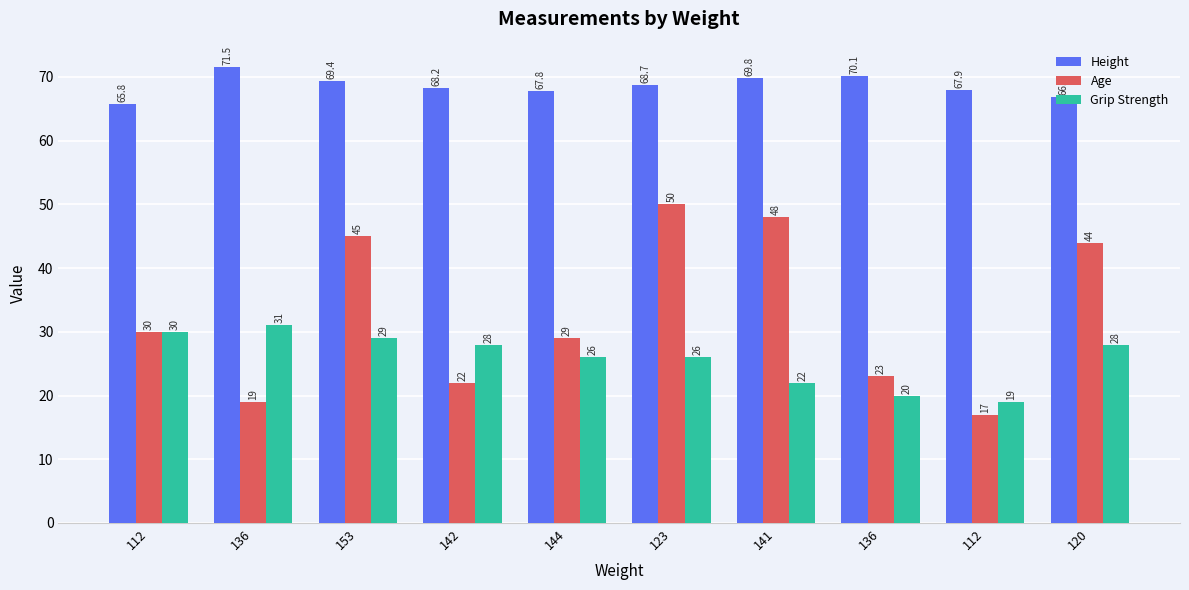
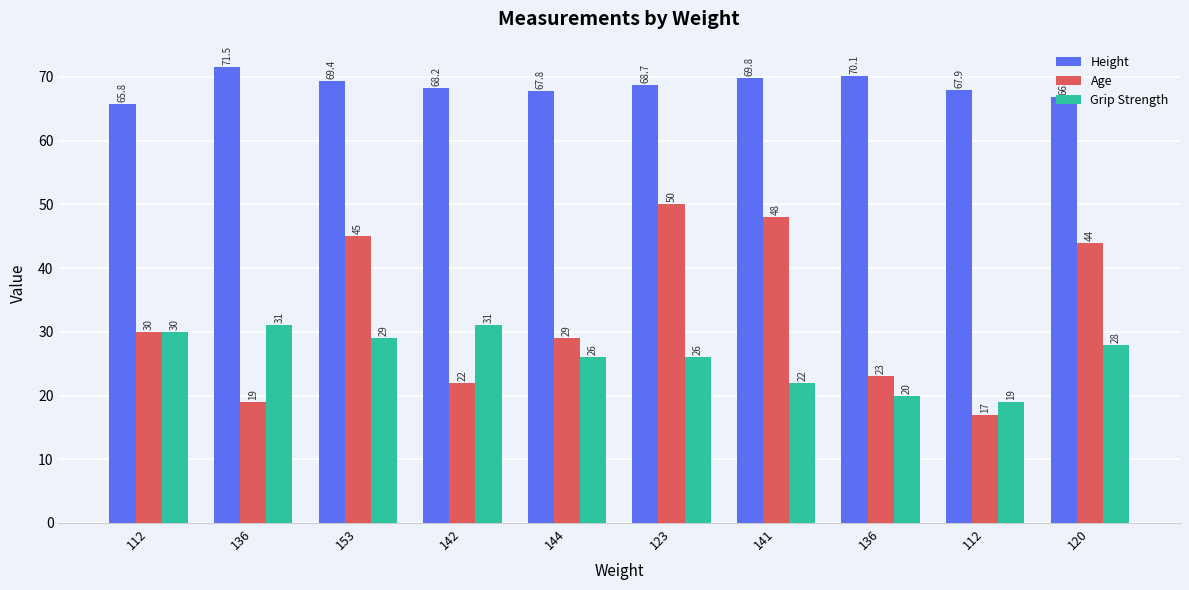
Grip Strength, 142: 28 -> 31
